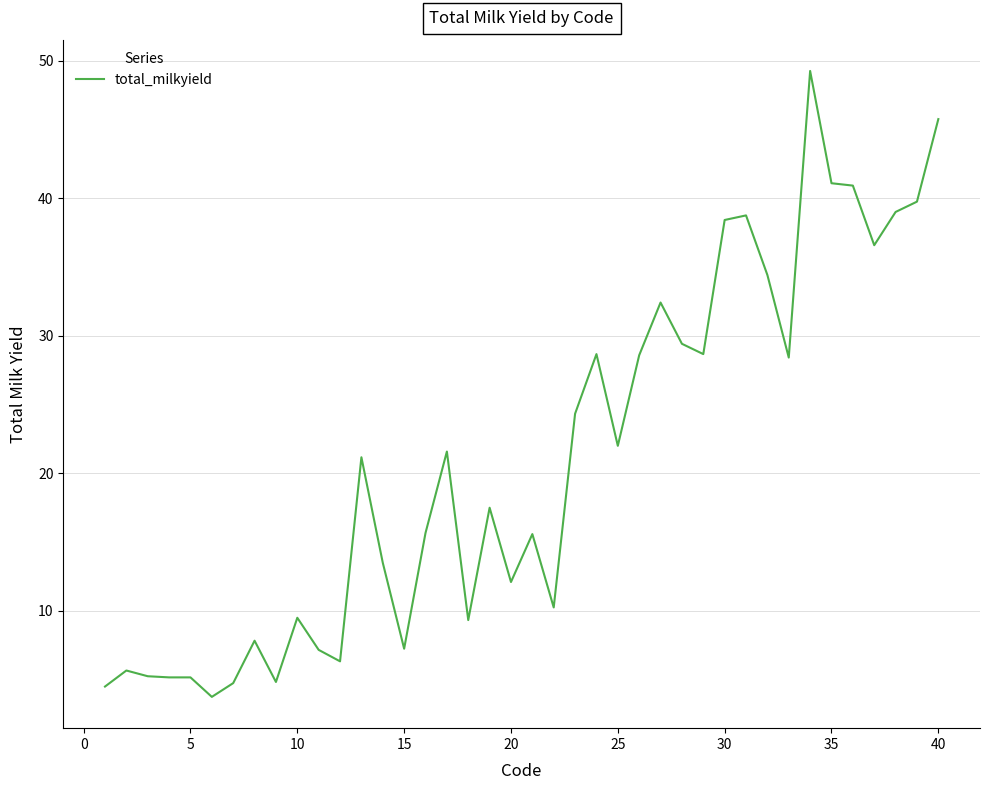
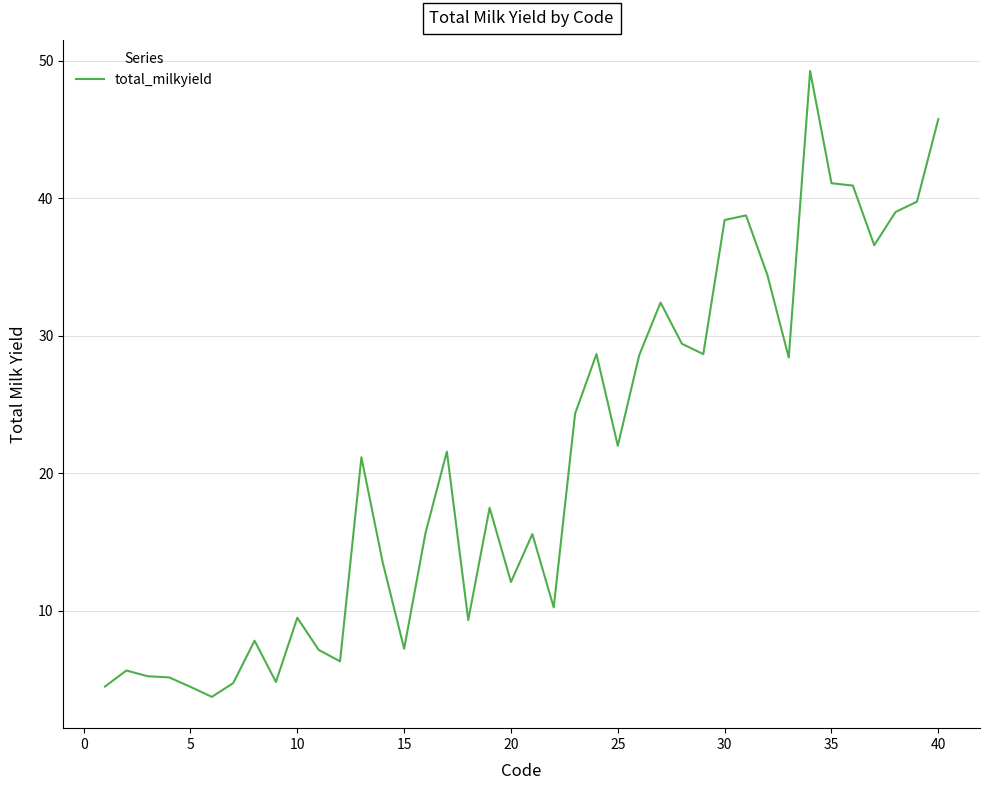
5: 5.2 -> 4.5
